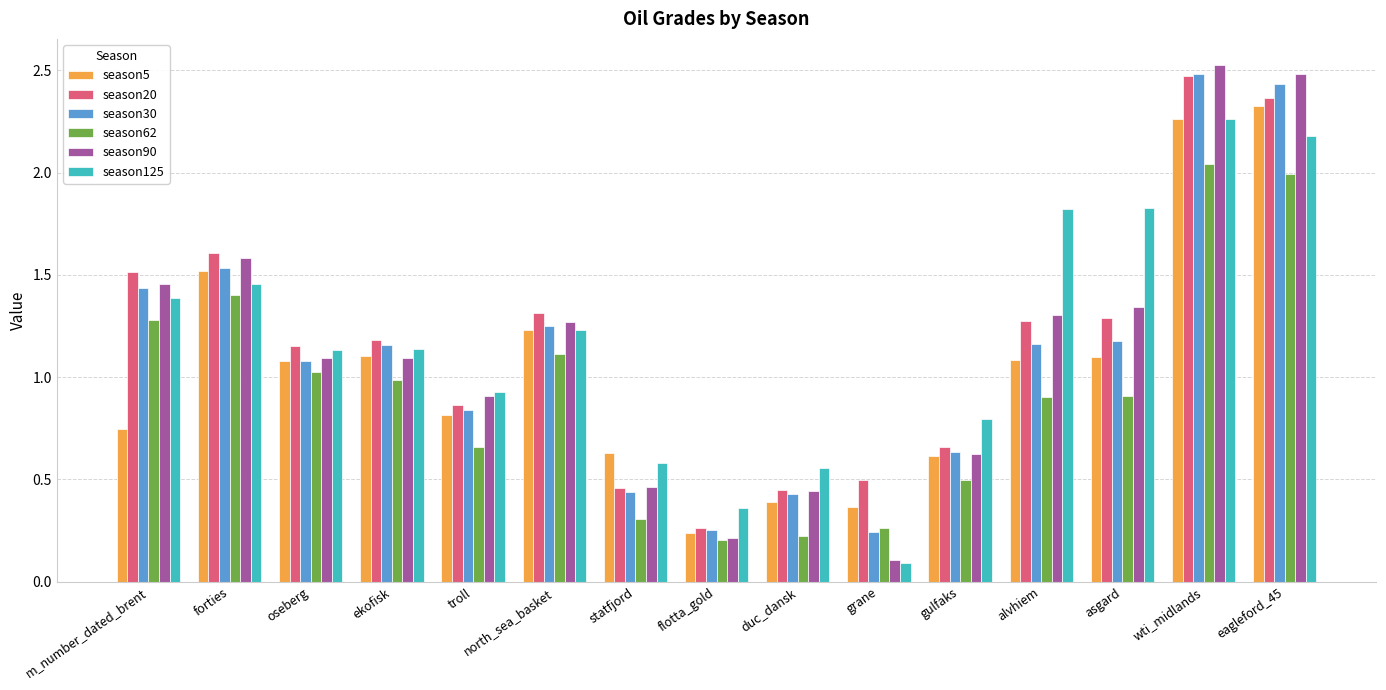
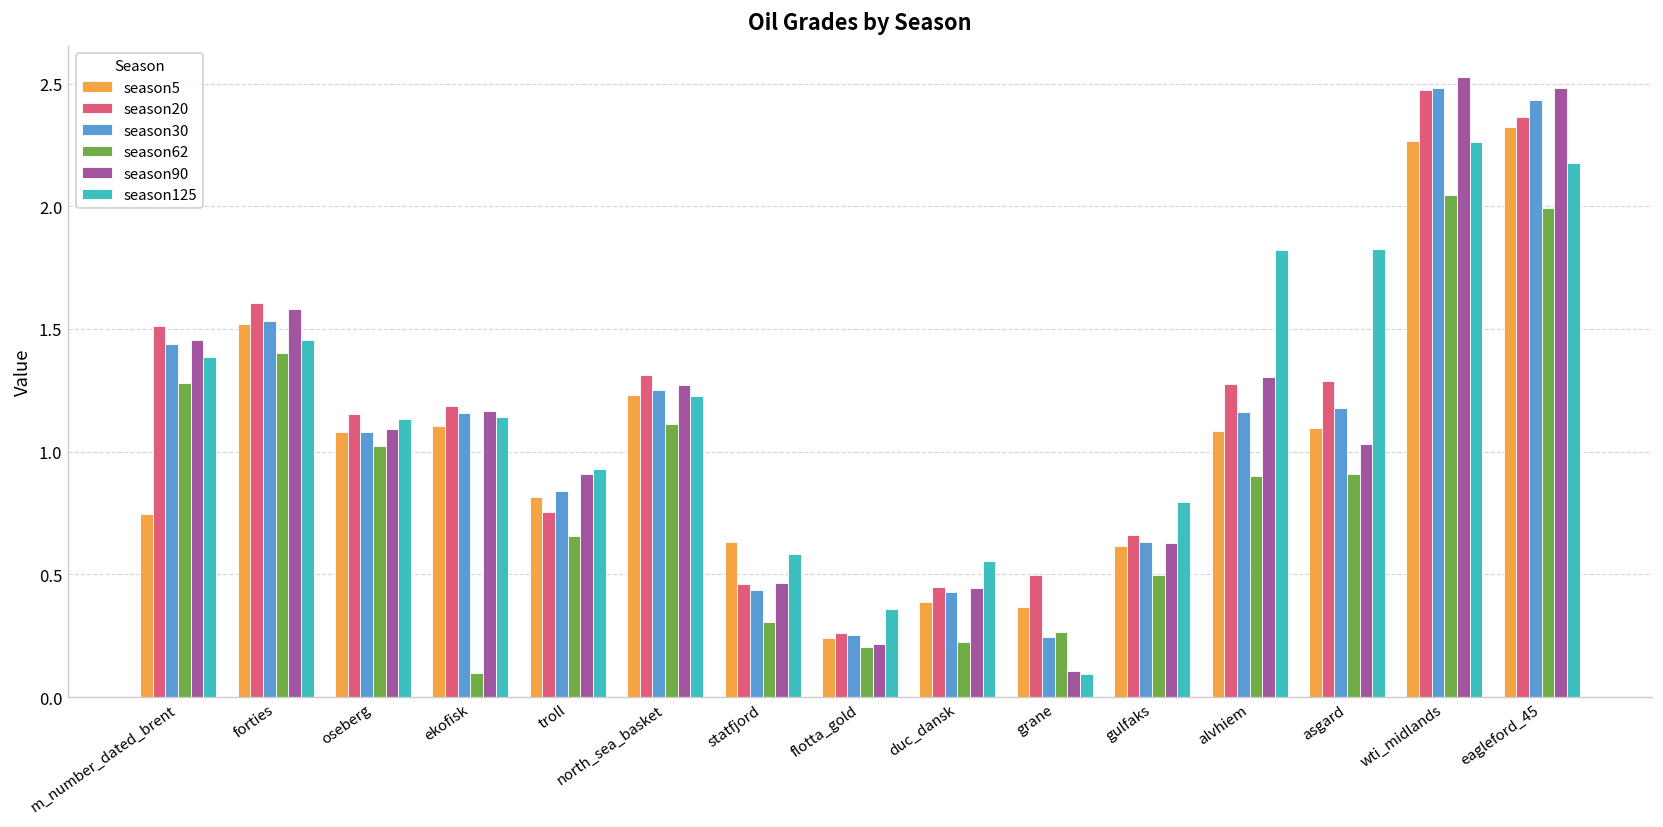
season62, ekofisk: 0.99 -> 0.10
season90, ekofisk: 1.09 -> 1.16
season20, troll: 0.87 -> 0.75
season90, asgard: 1.34 -> 1.03
